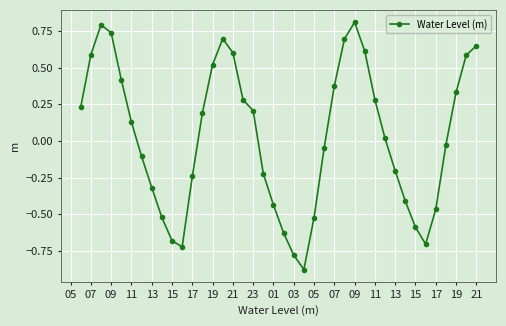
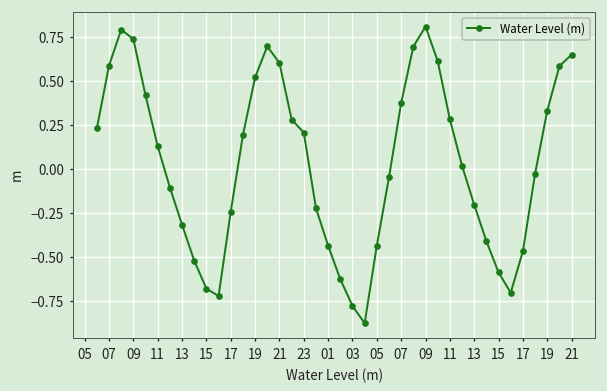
05: -0.52 -> -0.43
